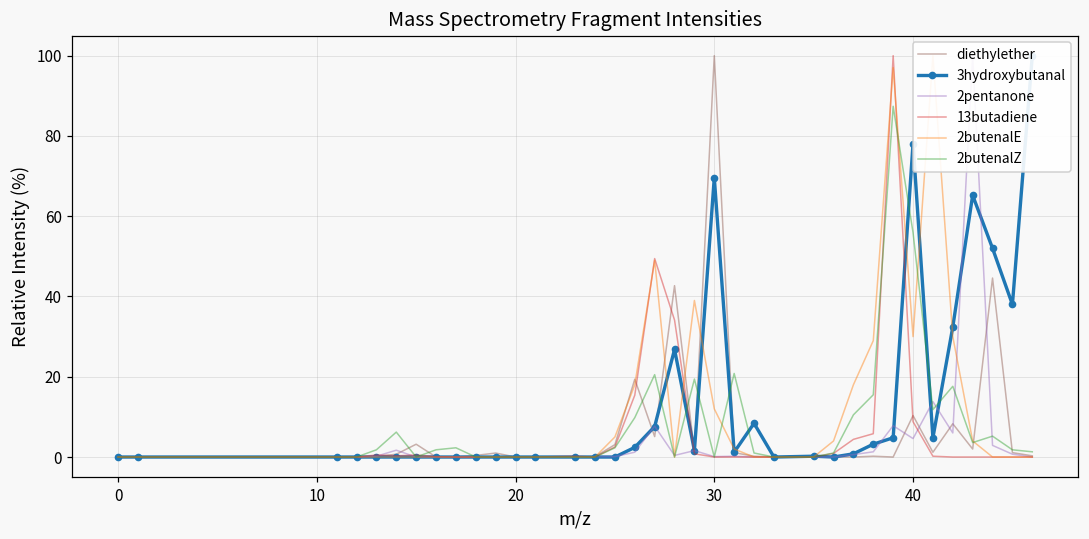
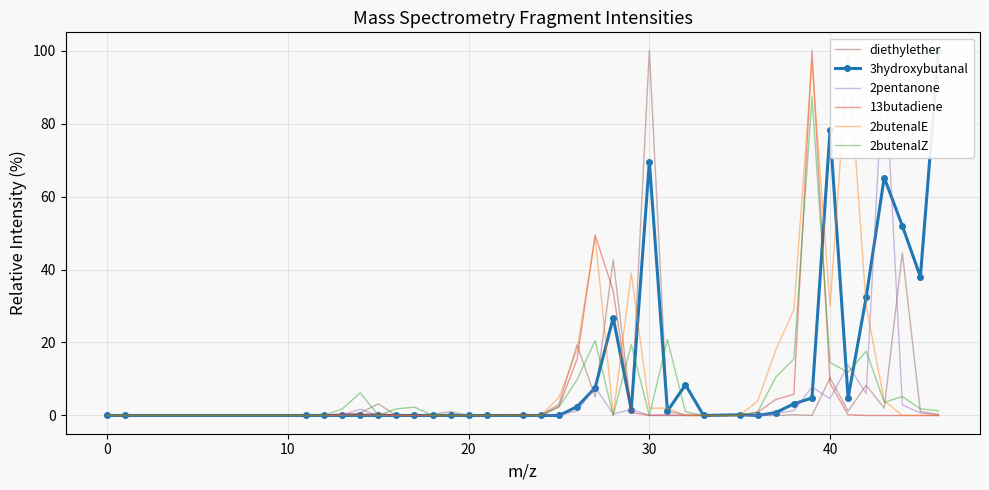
2butenalE, 30: 12 -> 2
2butenalZ, 40: 56 -> 15
